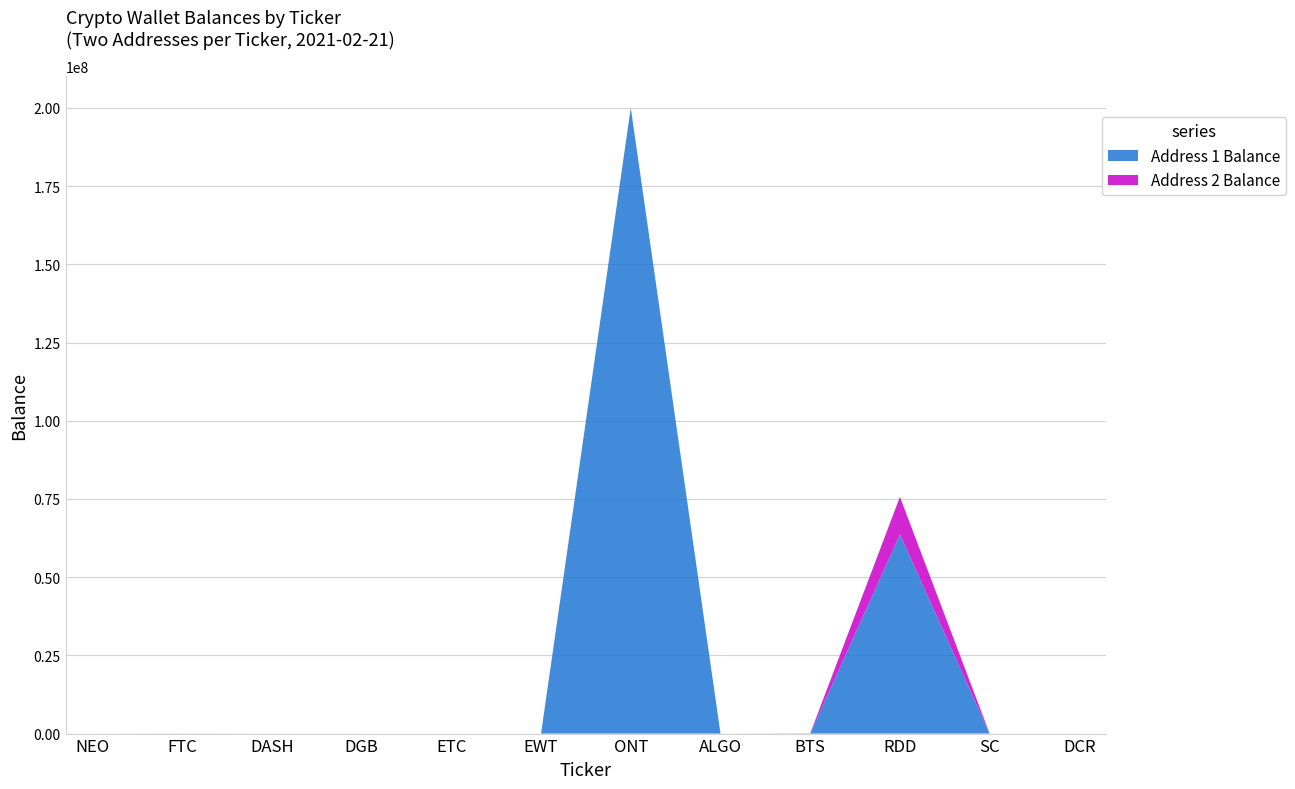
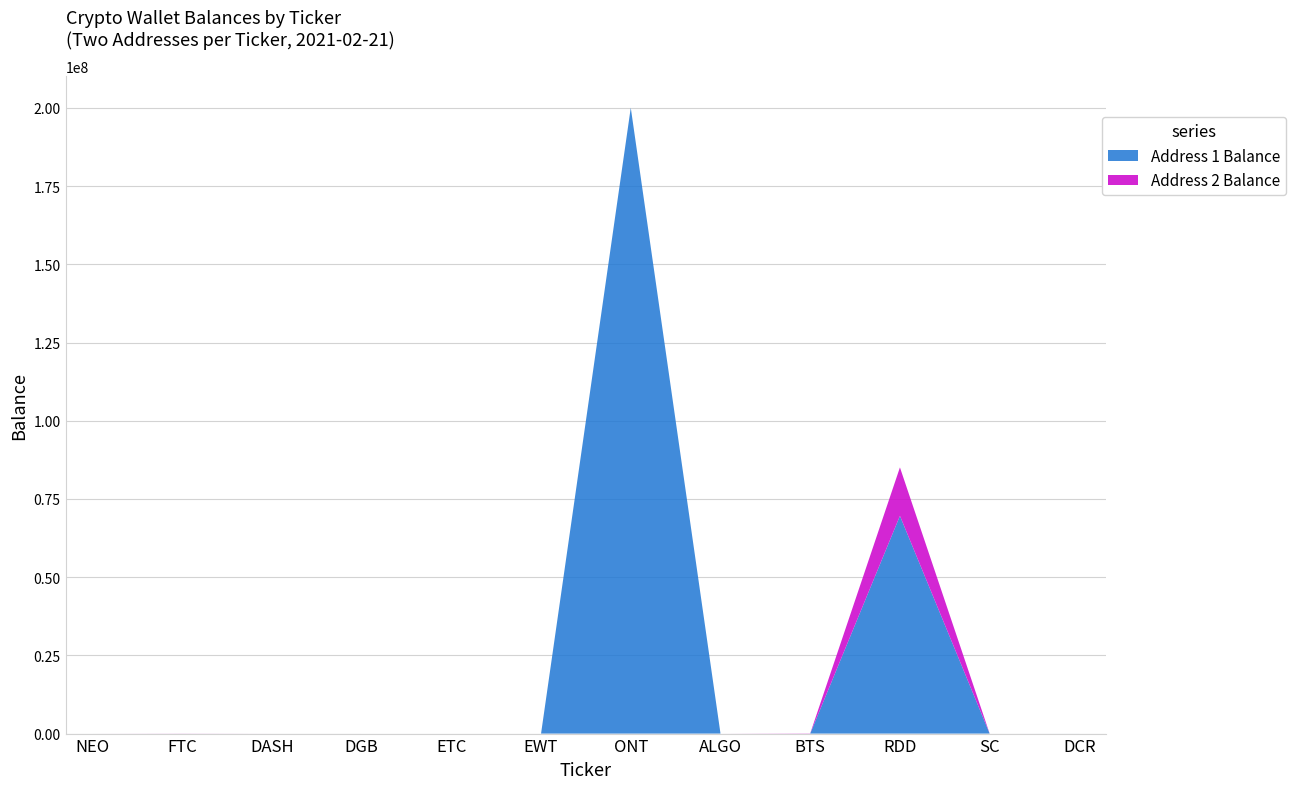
Address 1 Balance, RDD: 64000000 -> 70000000
Address 2 Balance, RDD: 12000000 -> 15000000
